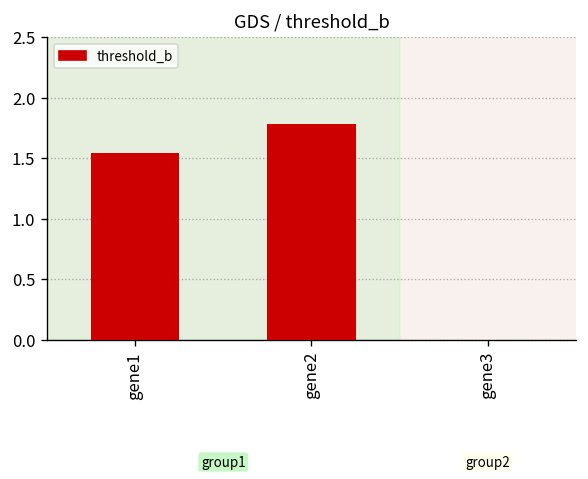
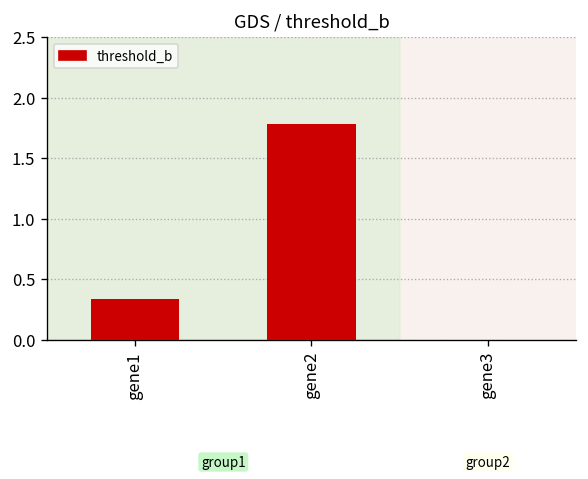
gene1: 1.54 -> 0.34
